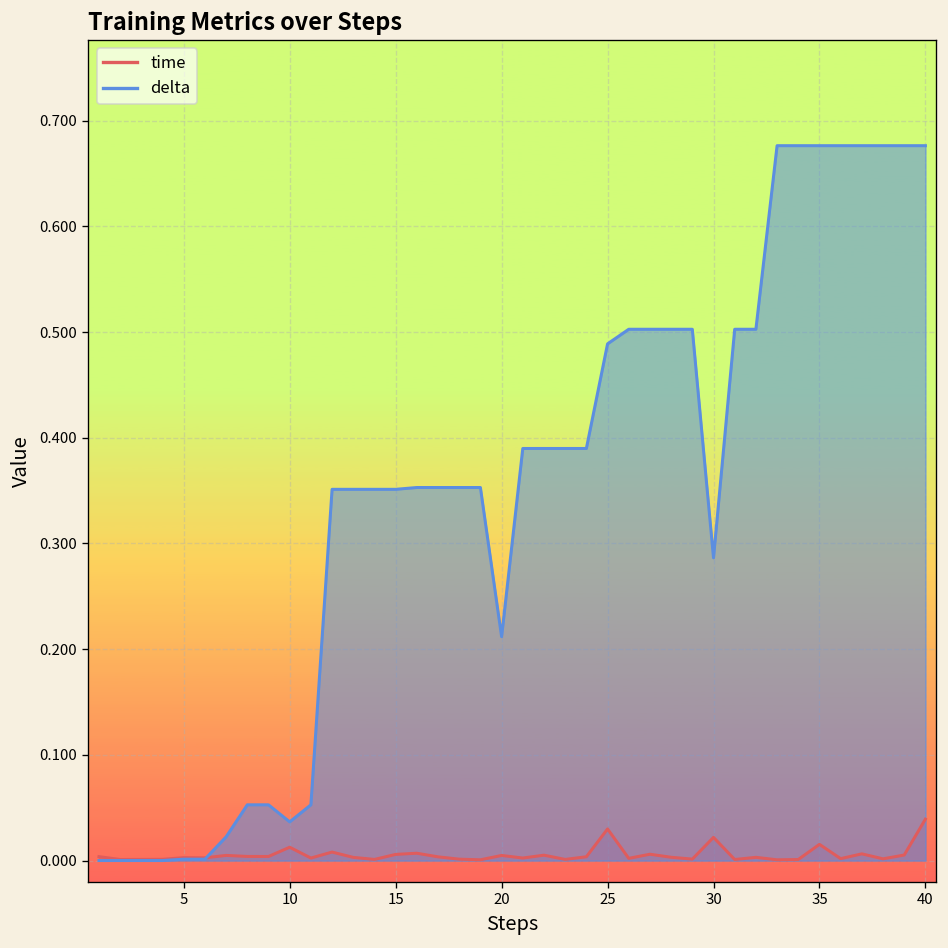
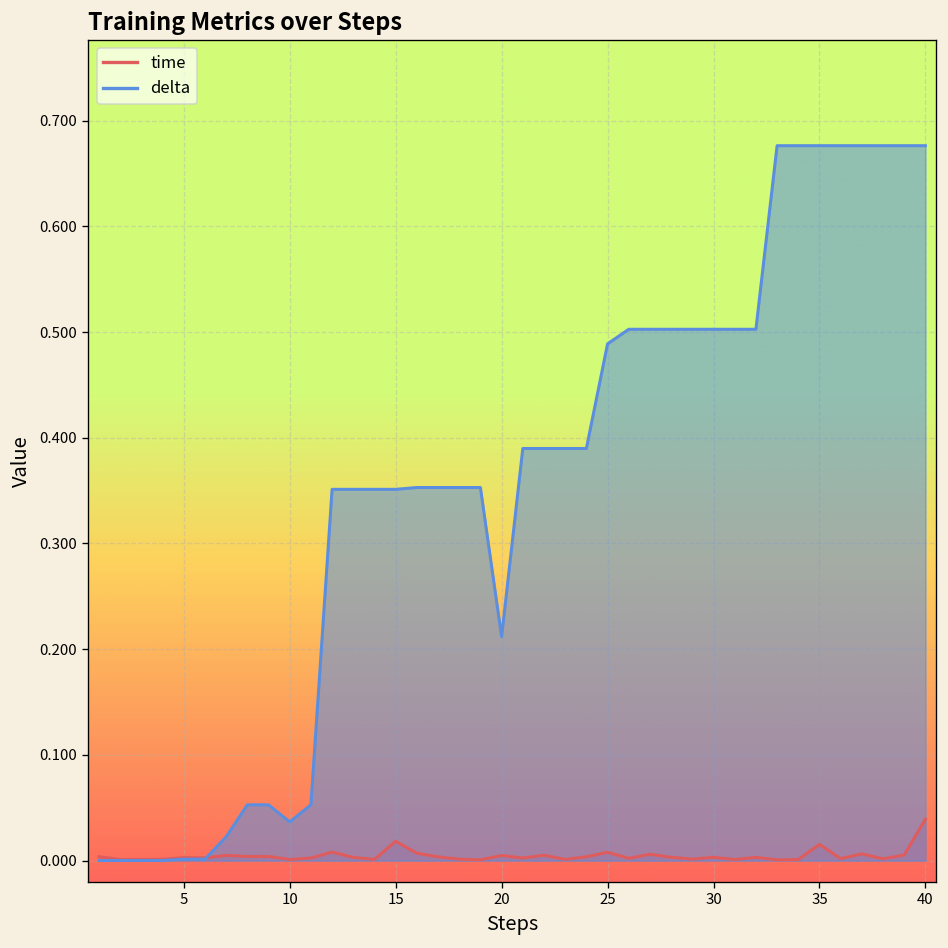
time, 10: 0.01 -> 0.00
time, 15: 0.01 -> 0.02
time, 25: 0.03 -> 0.01
time, 30: 0.02 -> 0.00
delta, 30: 0.29 -> 0.50
